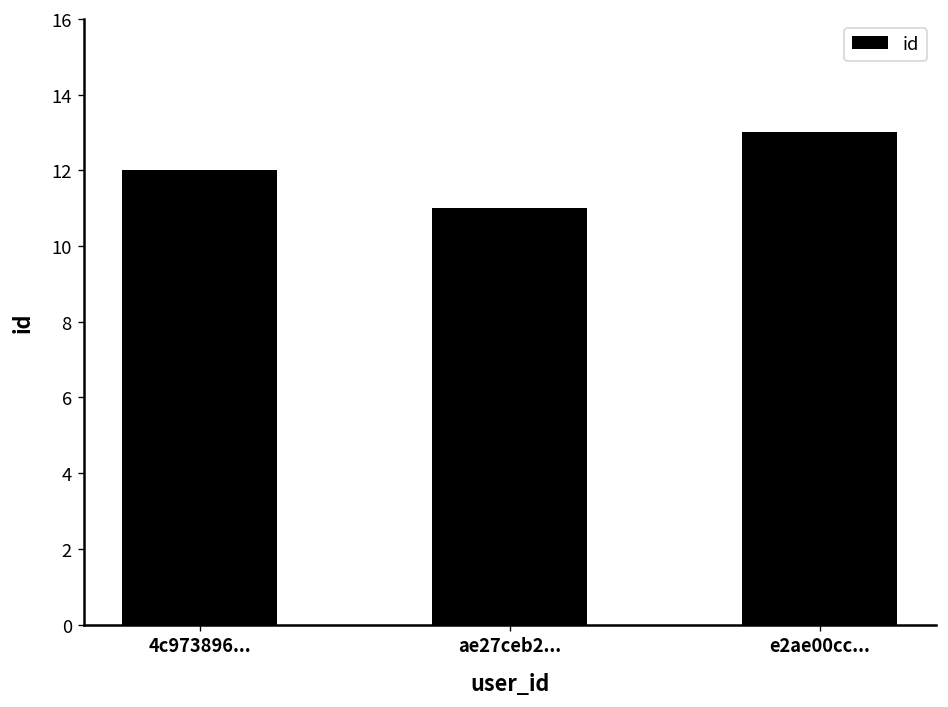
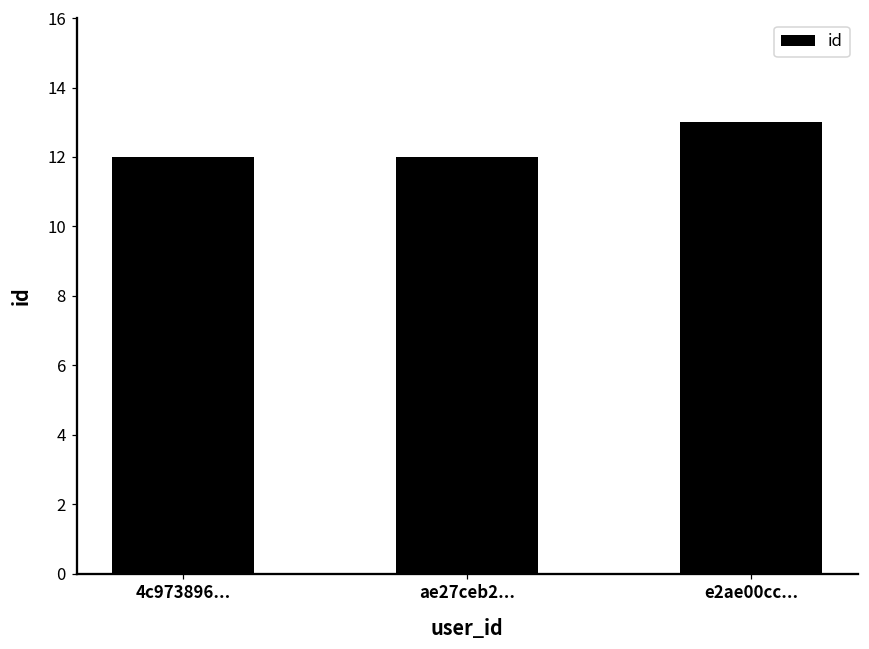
ae27ceb2...: 11 -> 12
